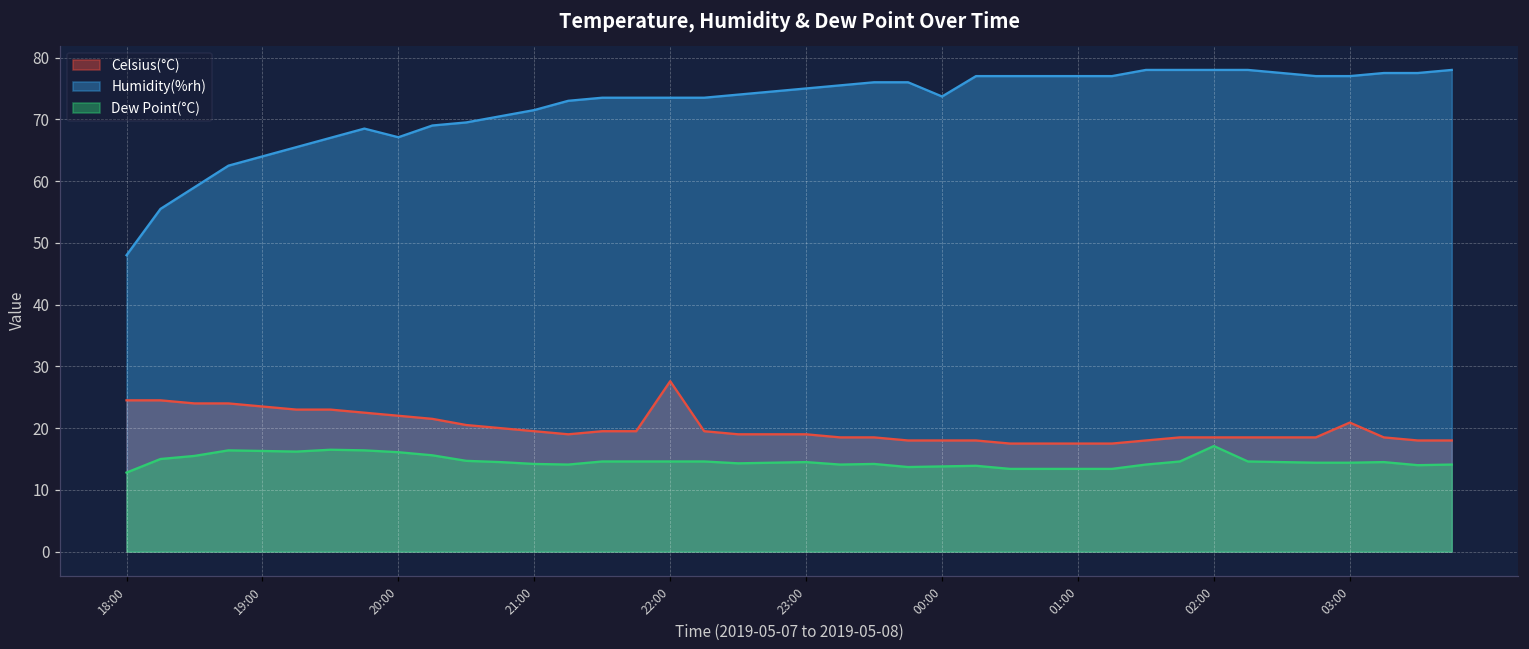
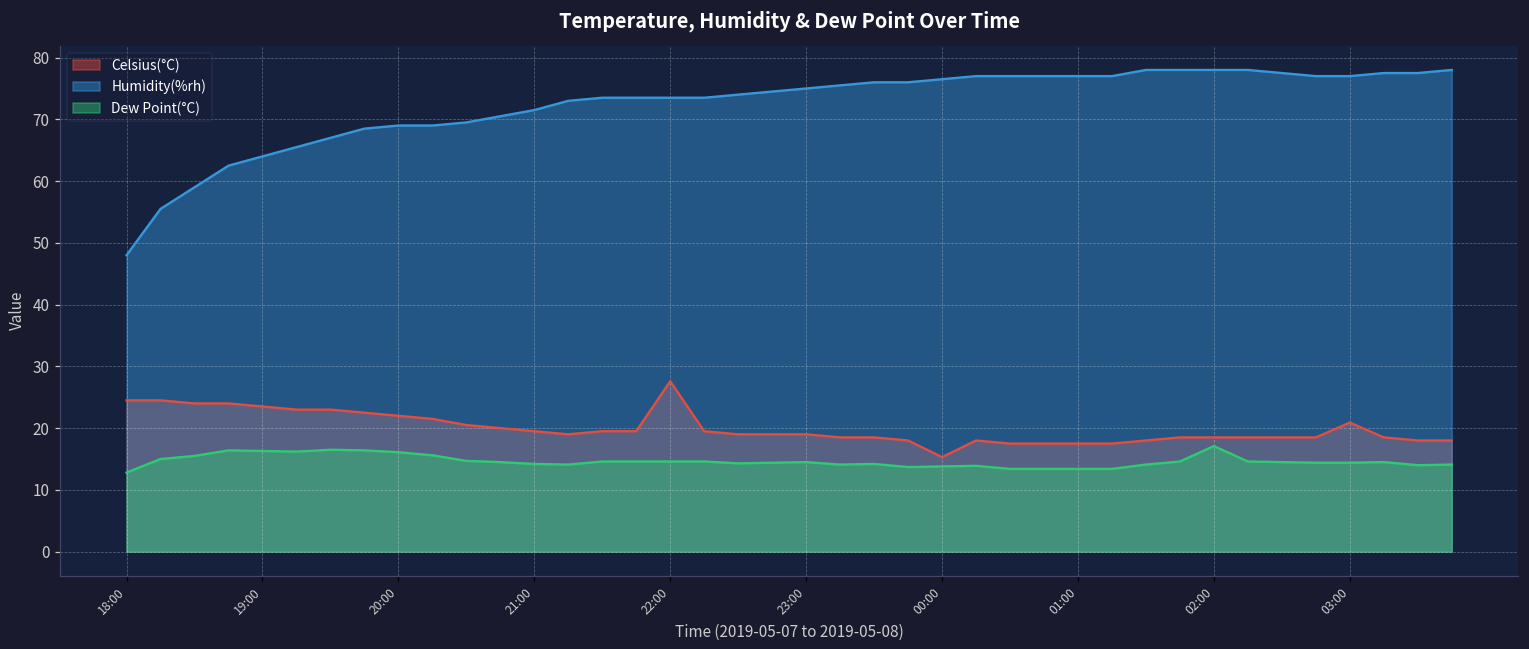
Humidity(%rh), 20:00: 67 -> 69
Celsius(°C), 00:00: 18 -> 15
Humidity(%rh), 00:00: 74 -> 77
